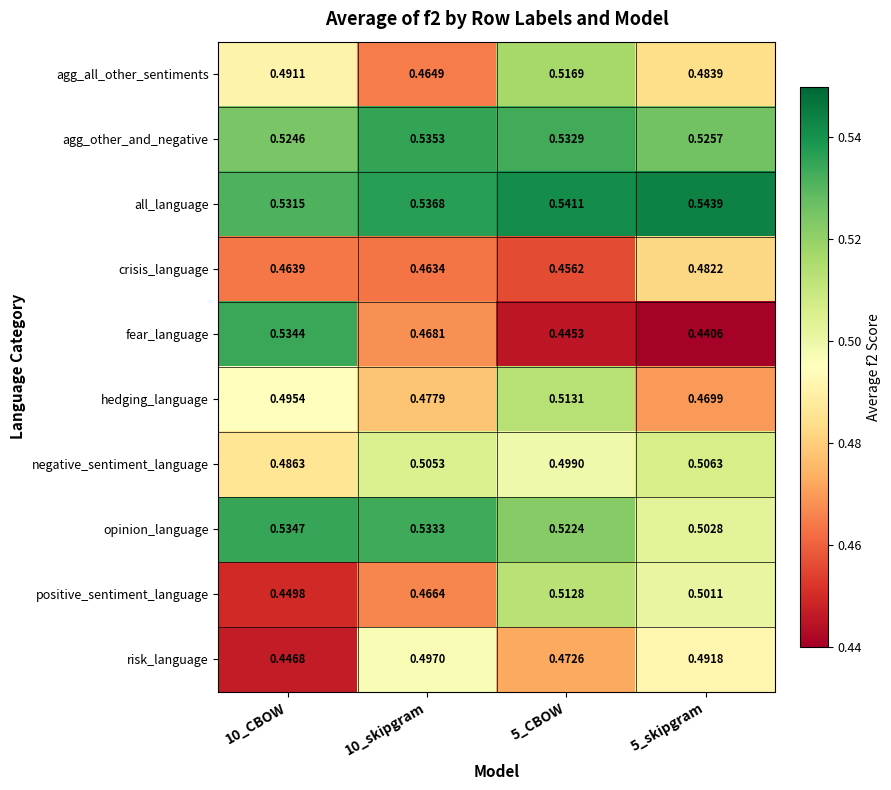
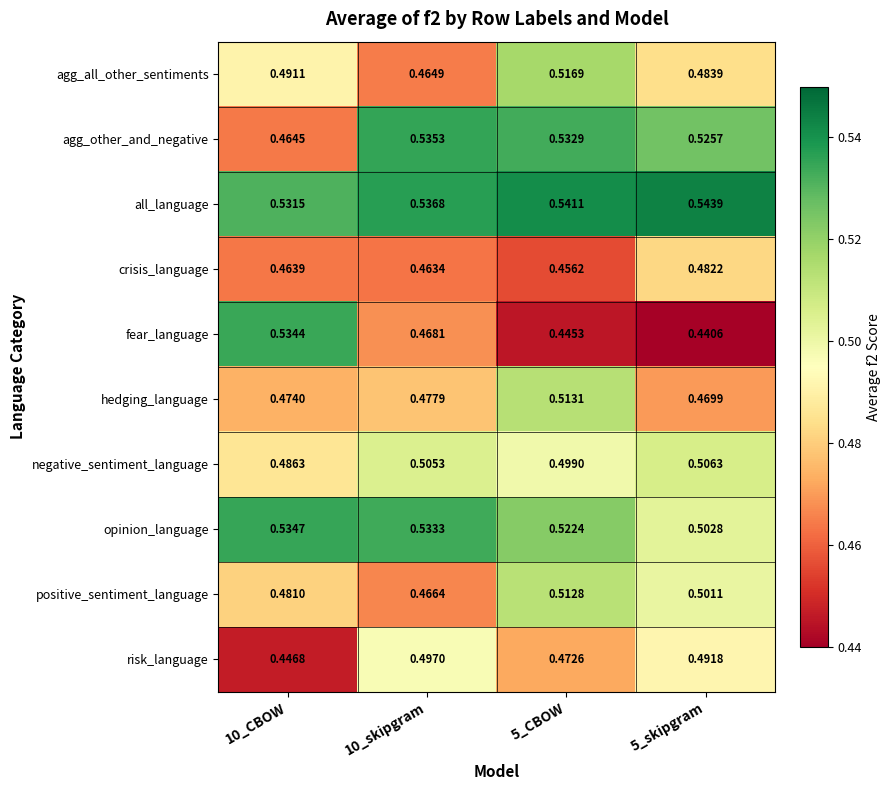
agg_other_and_negative, 10_CBOW: 0.5246 -> 0.4645
hedging_language, 10_CBOW: 0.4954 -> 0.4740
positive_sentiment_language, 10_CBOW: 0.4498 -> 0.4810
